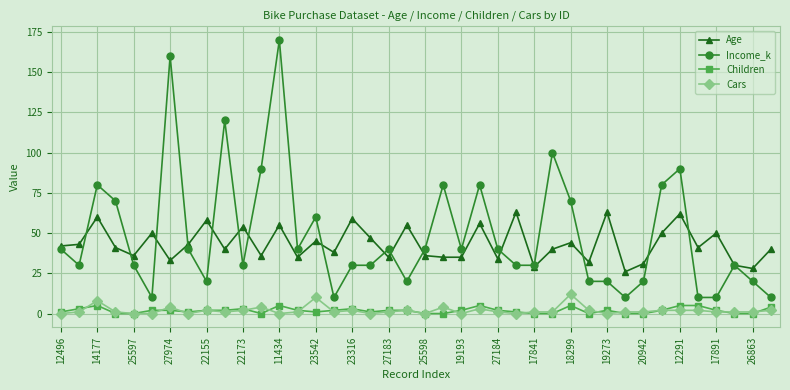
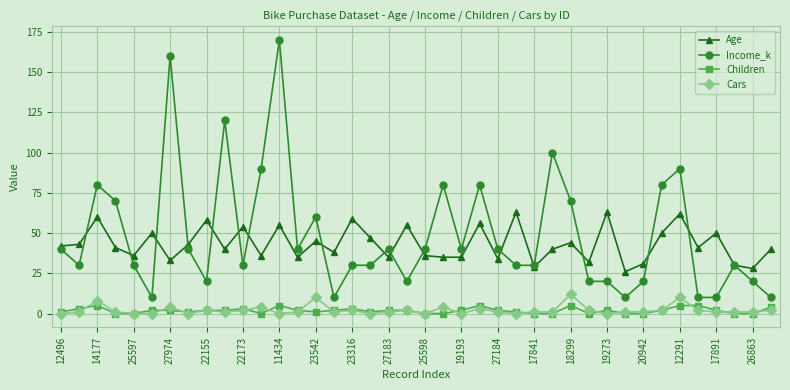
Cars, 12291: 2 -> 10
